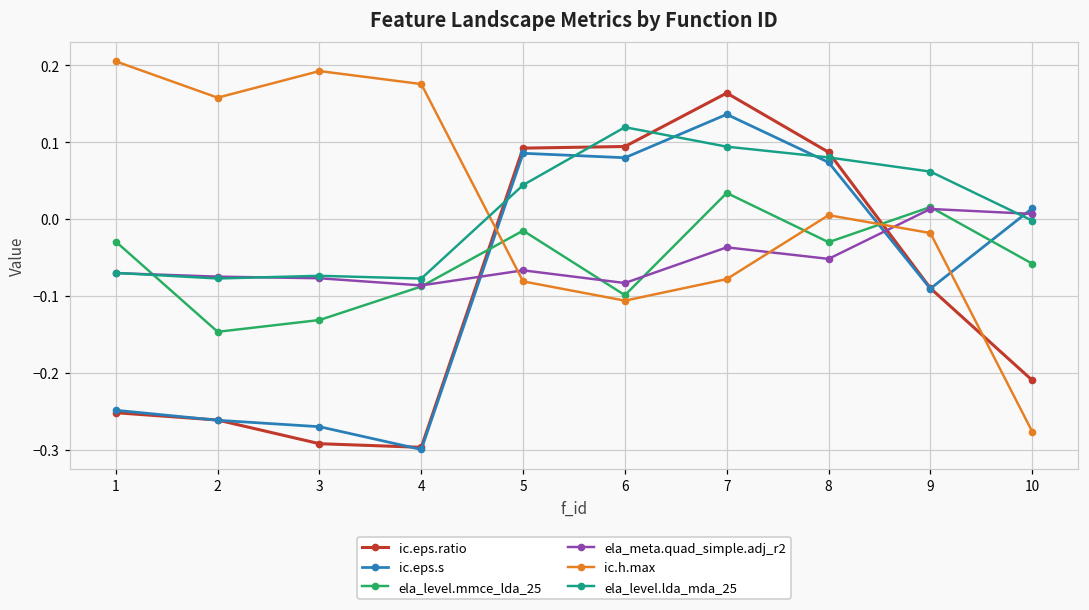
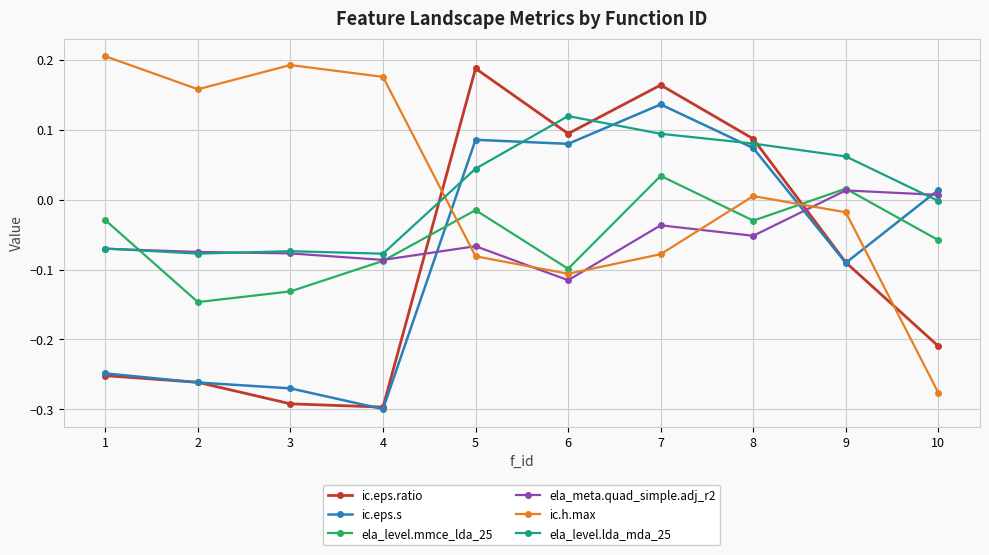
ic.eps.ratio, 5: 0.09 -> 0.19
ela_meta.quad_simple.adj_r2, 6: -0.08 -> -0.12
